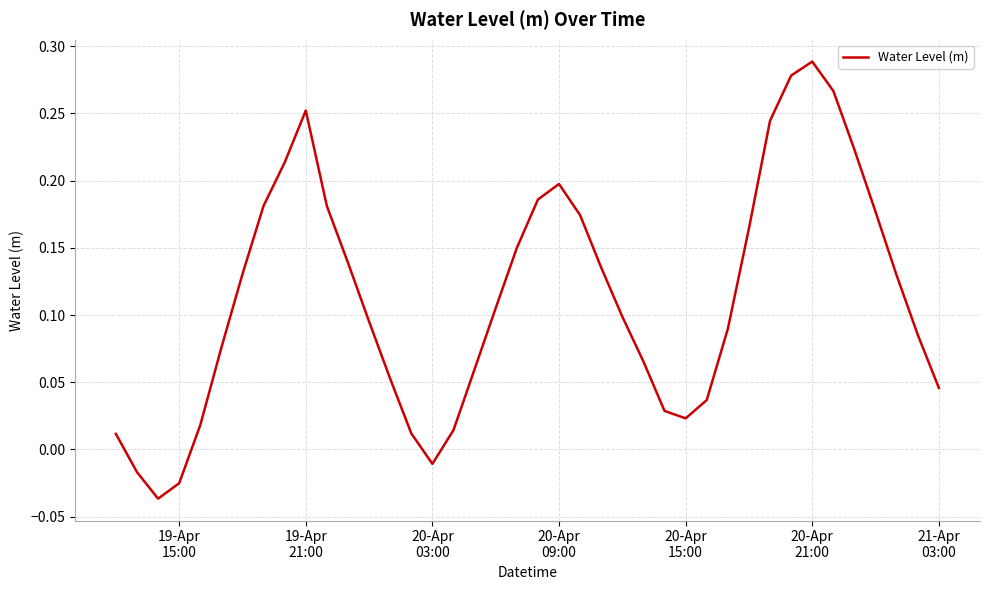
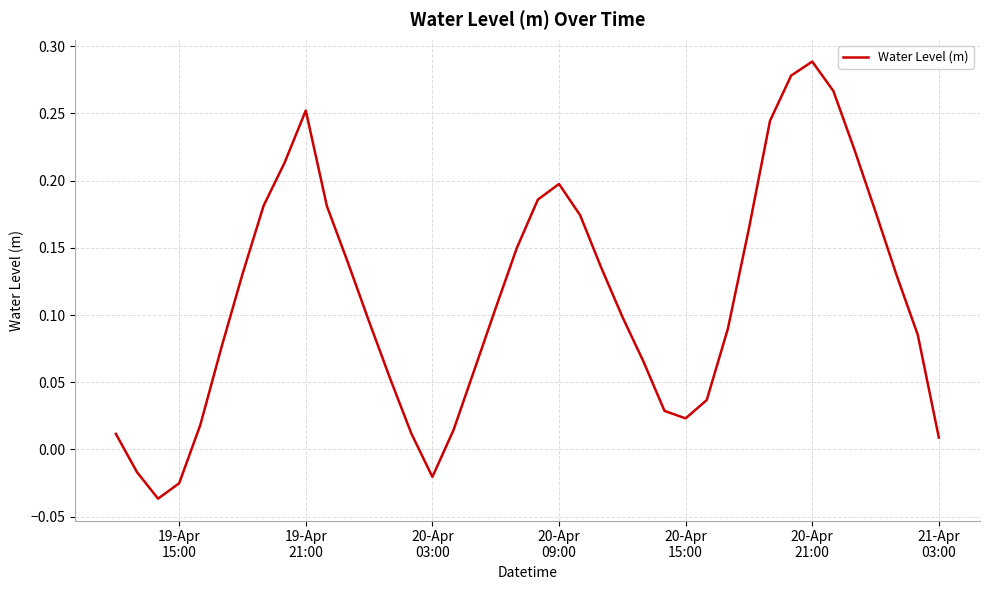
20-Apr 03:00: -0.011 -> -0.020
21-Apr 03:00: 0.046 -> 0.009
